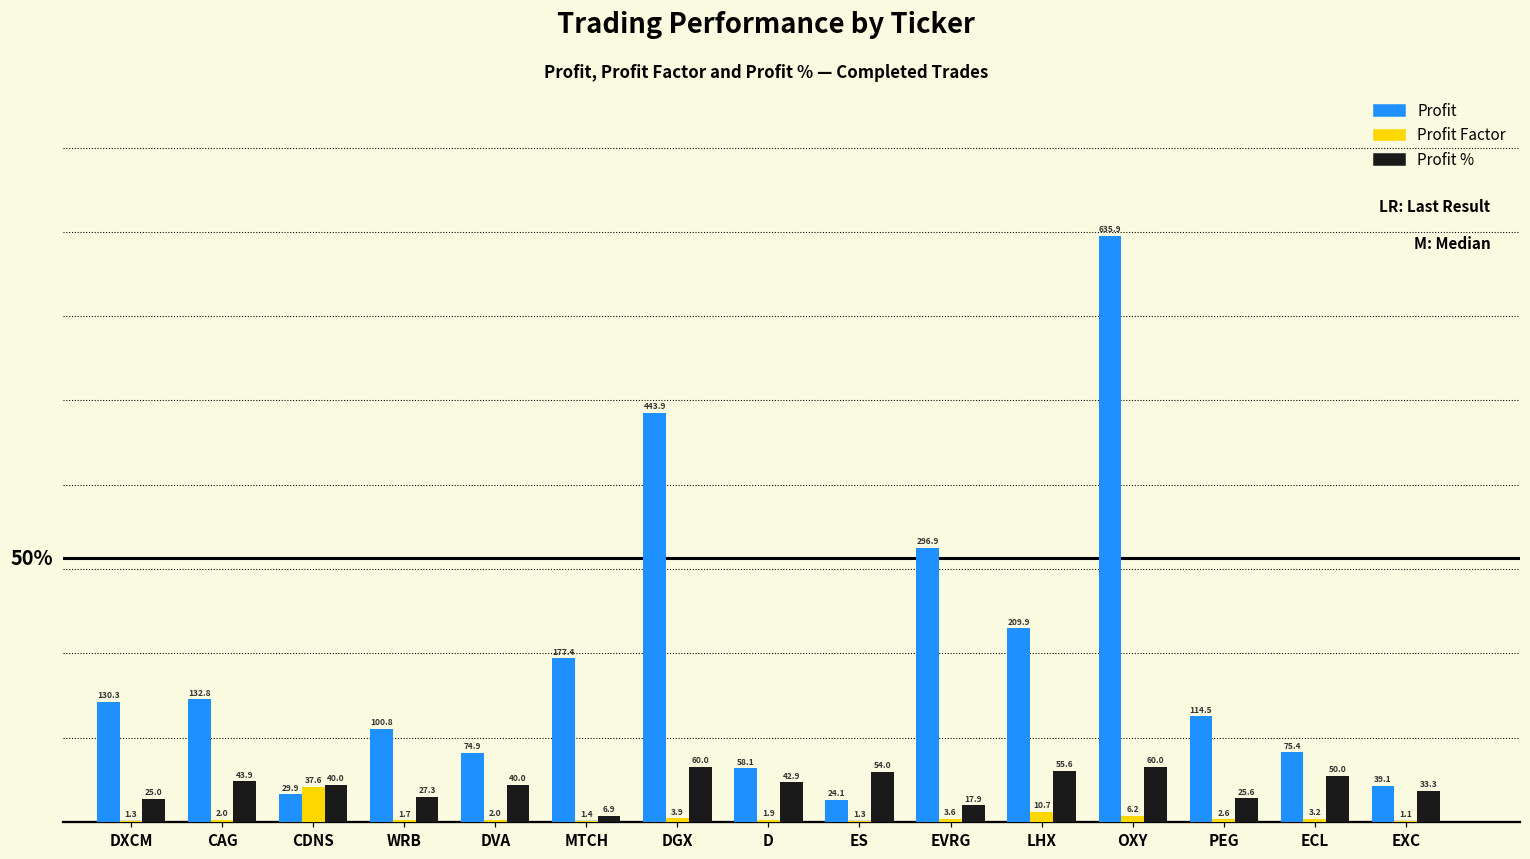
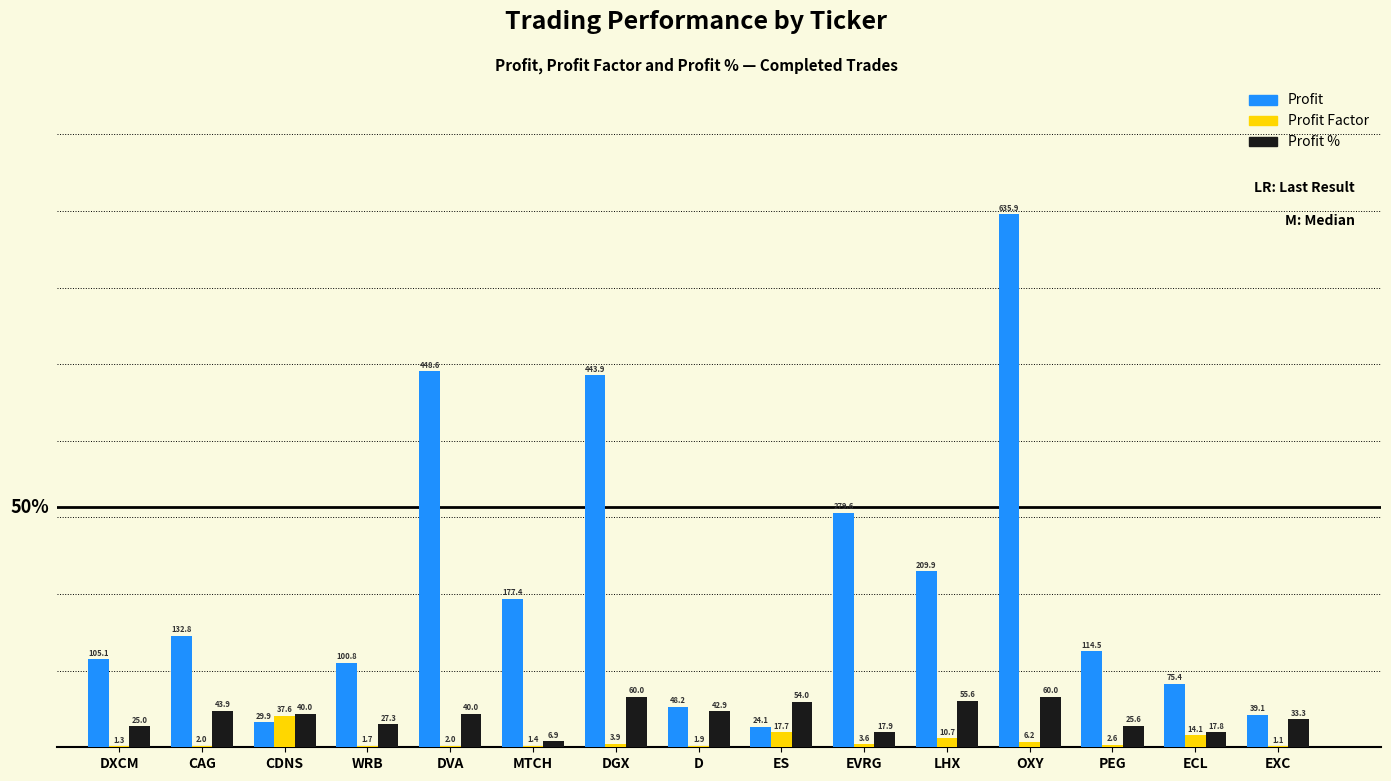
Profit, DXCM: 130.3 -> 105.1
Profit, DVA: 74.9 -> 448.6
Profit, D: 58.1 -> 48.2
Profit Factor, ES: 1.3 -> 17.7
Profit, EVRG: 296.9 -> 279.6
Profit Factor, ECL: 3.2 -> 14.1
Profit %, ECL: 50.0 -> 17.8
